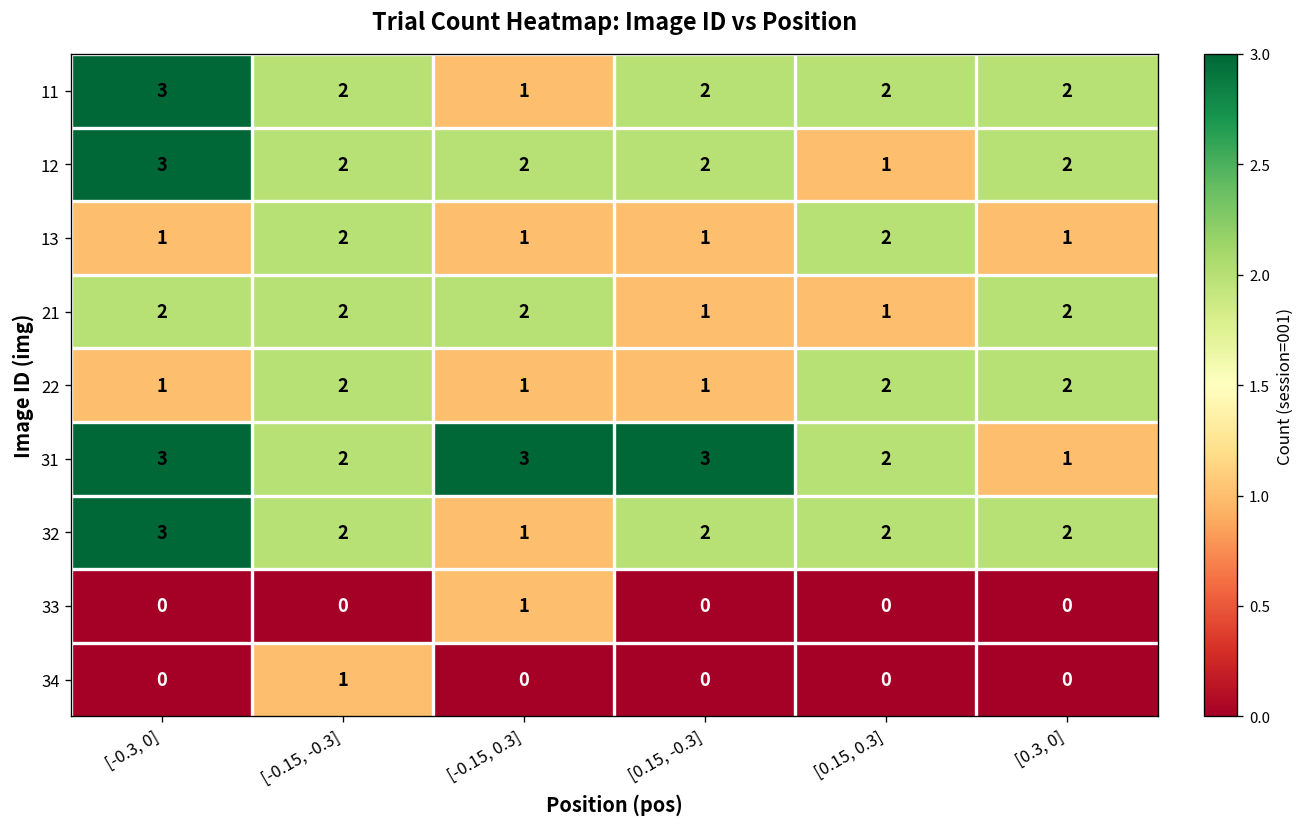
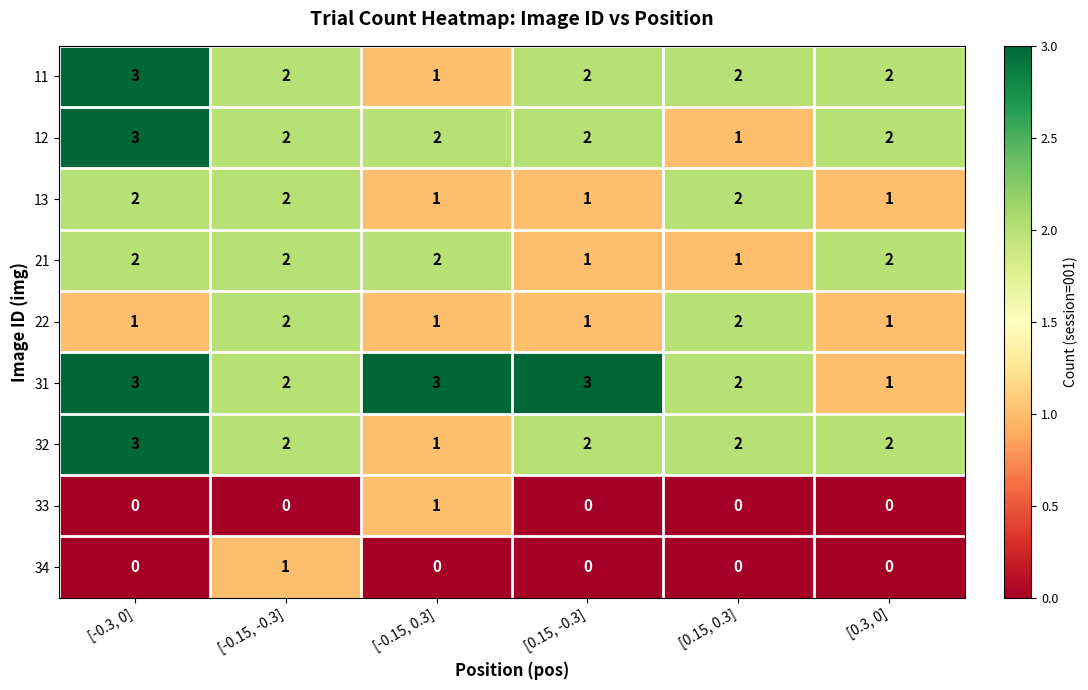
13, [-0.3, 0]: 1 -> 2
22, [0.3, 0]: 2 -> 1
